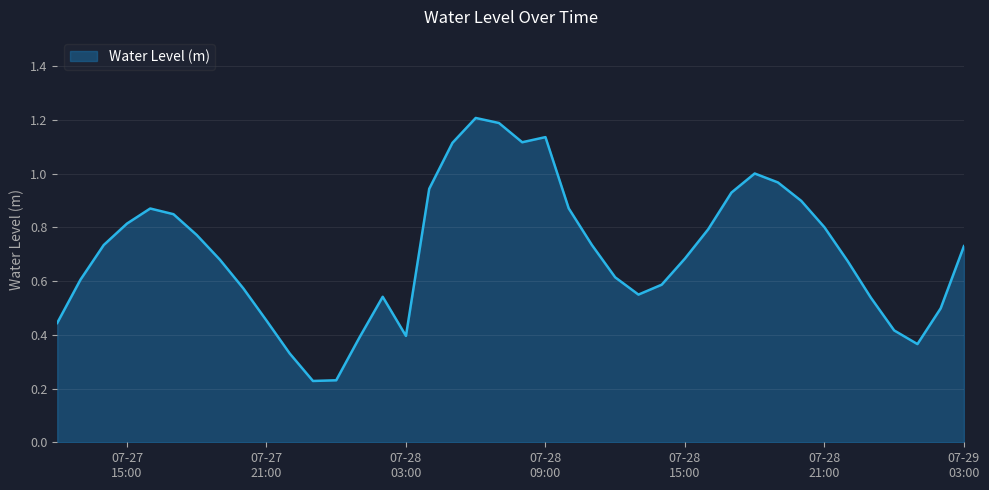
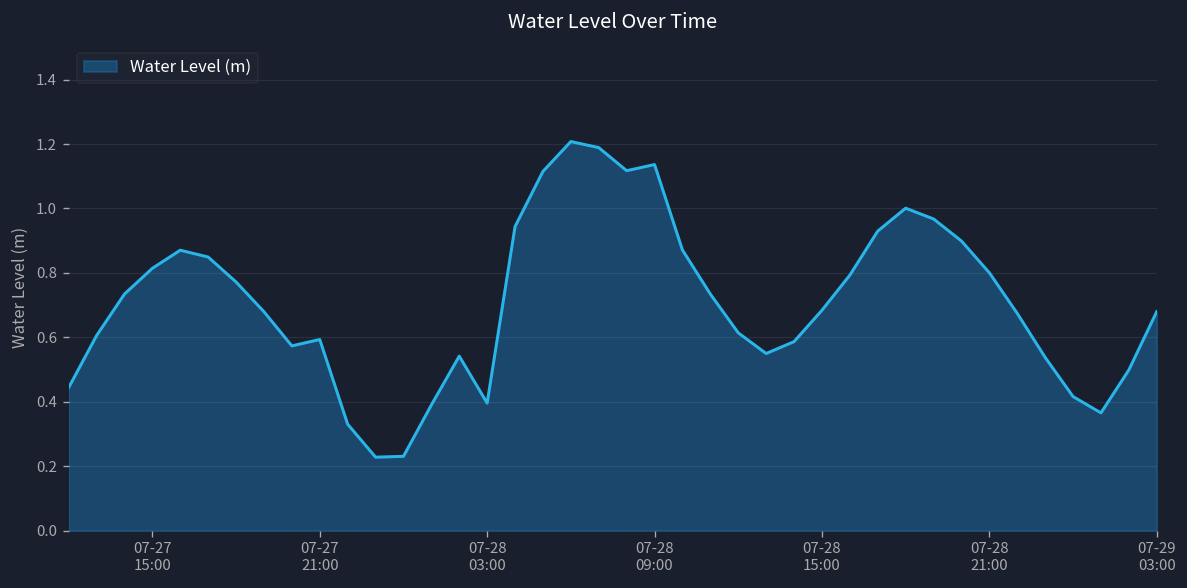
07-27 21:00: 0.45 -> 0.59
07-29 03:00: 0.73 -> 0.68
